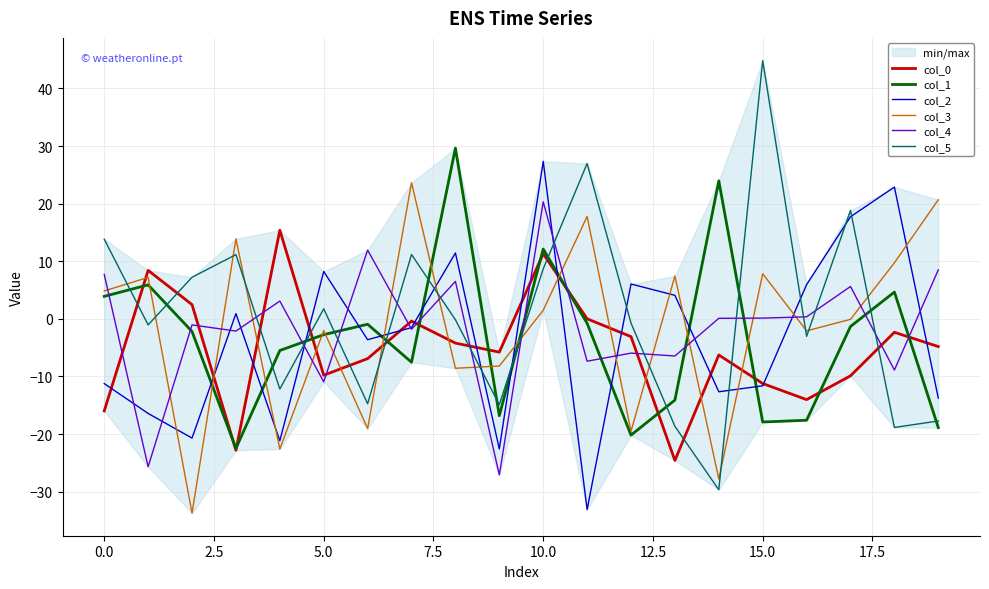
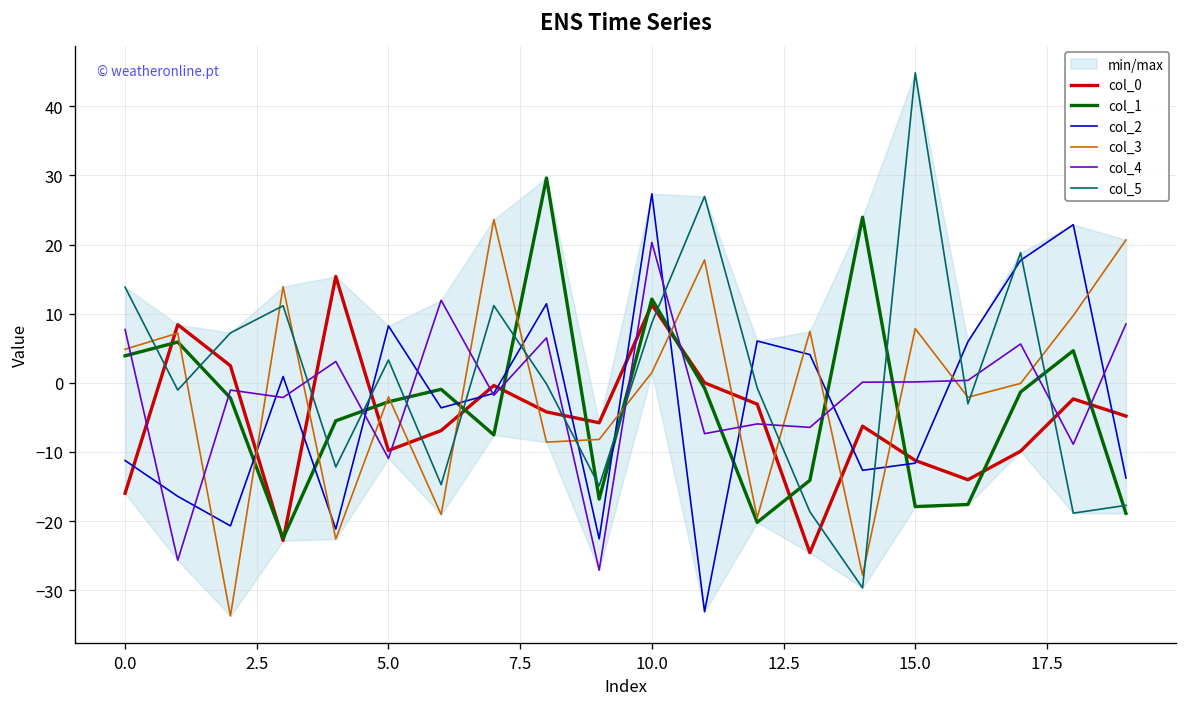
col_5, 5.0: 2 -> 3
